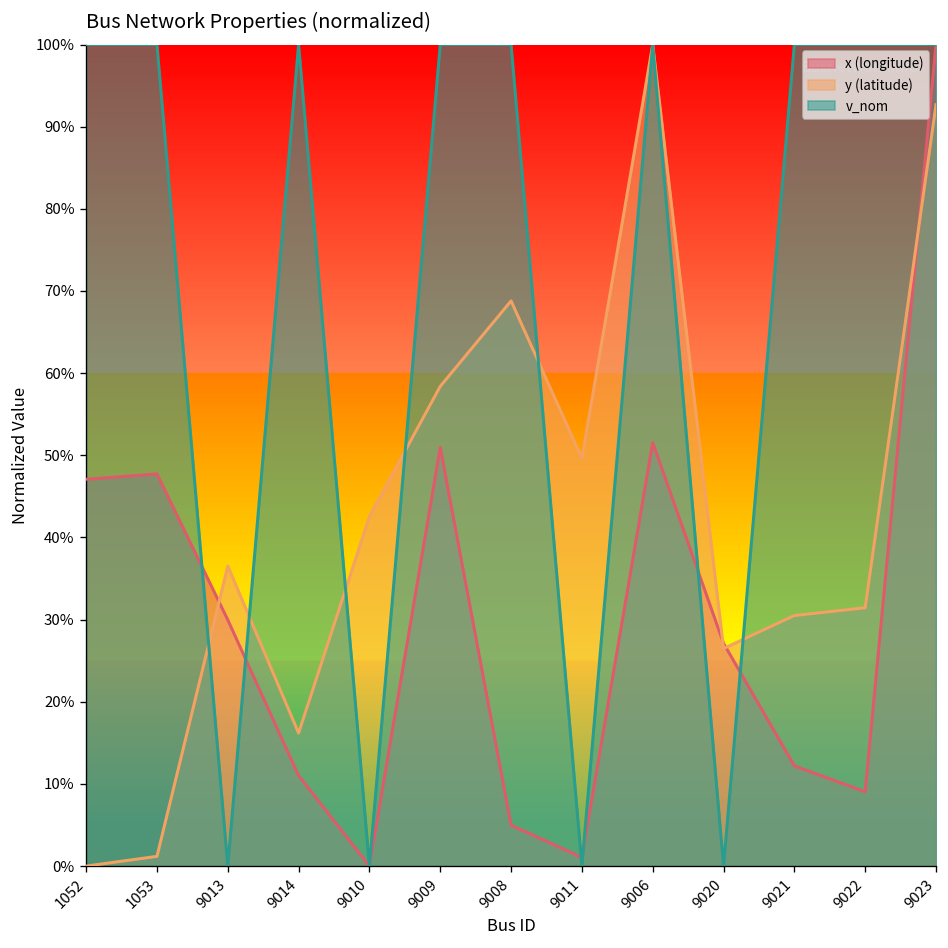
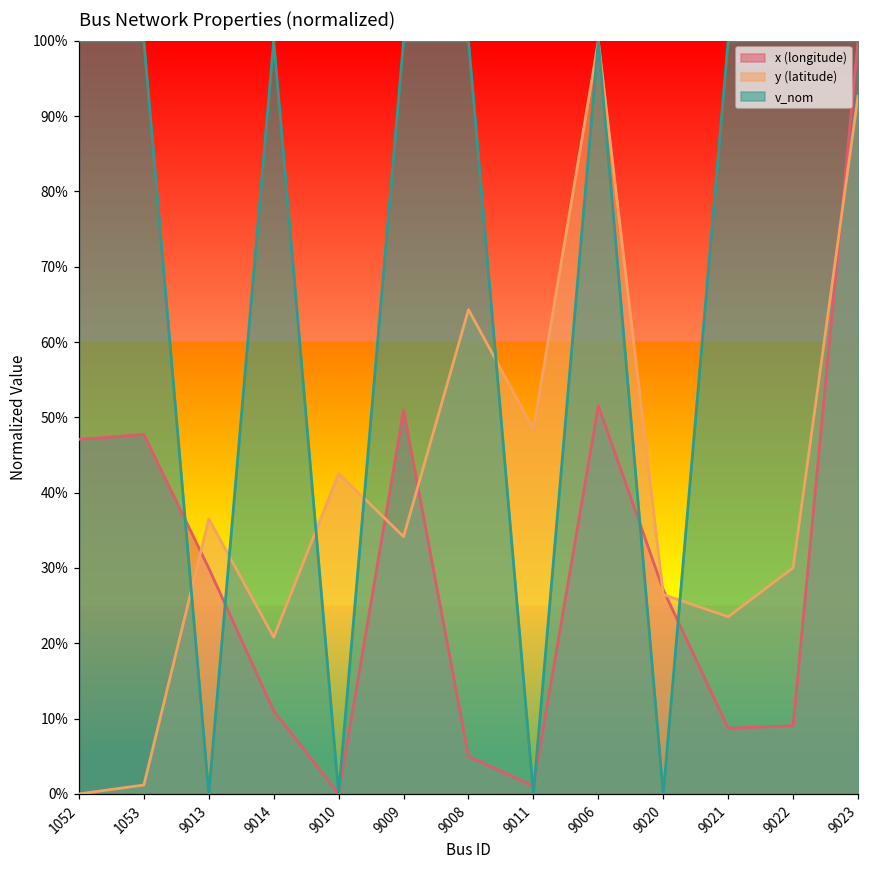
y (latitude), 9014: 16% -> 21%
y (latitude), 9009: 58% -> 34%
y (latitude), 9008: 69% -> 64%
y (latitude), 9011: 50% -> 48%
x (longitude), 9021: 12% -> 9%
y (latitude), 9021: 30% -> 24%
y (latitude), 9022: 31% -> 30%
